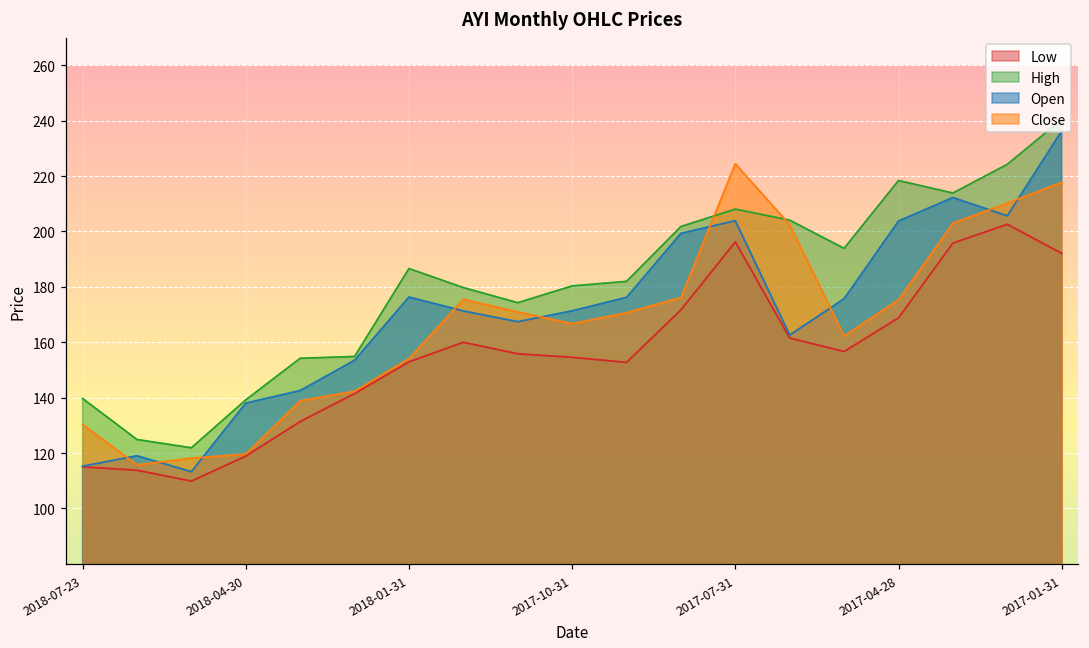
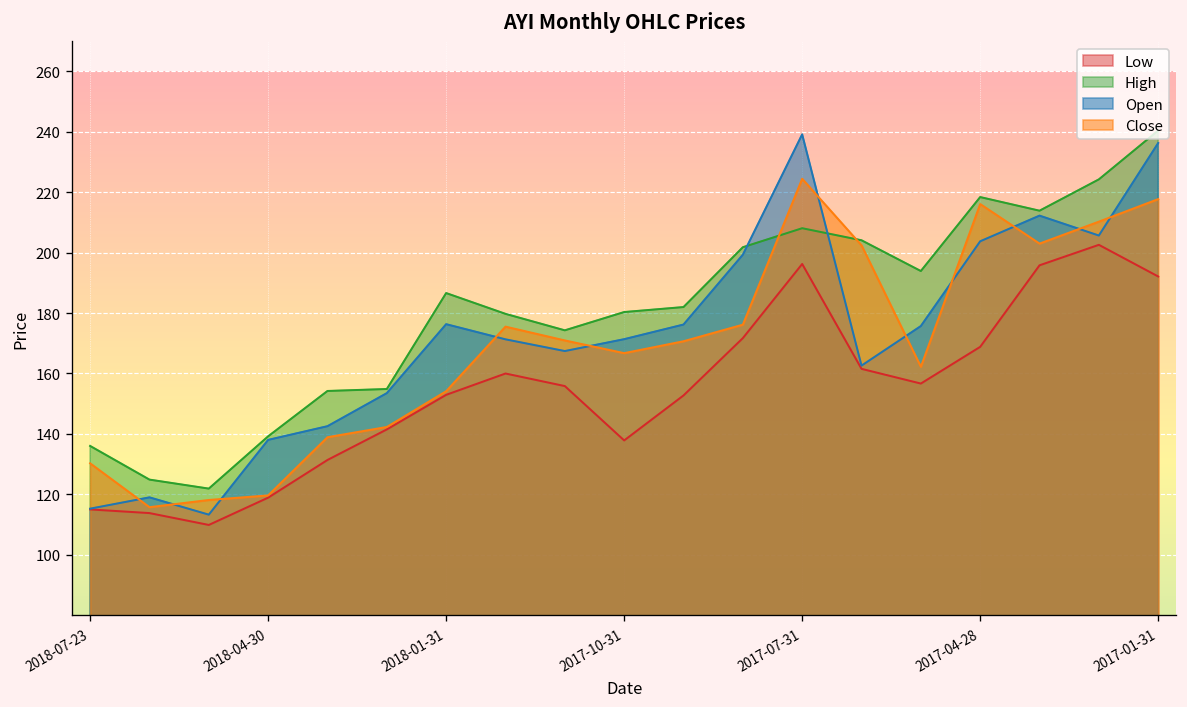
High, 2018-07-23: 140 -> 136
Low, 2017-10-31: 155 -> 138
Open, 2017-07-31: 204 -> 239
Close, 2017-04-28: 175 -> 216
